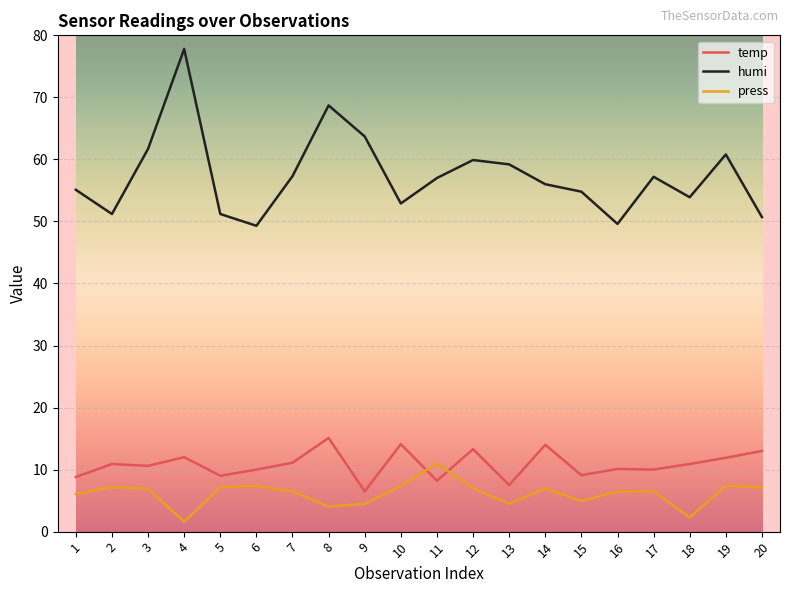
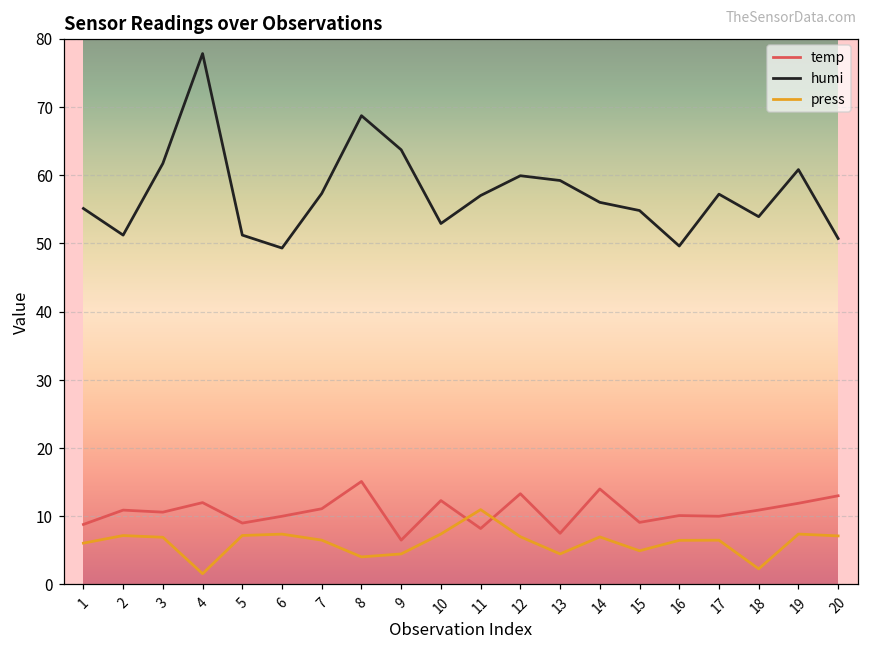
temp, 10: 14 -> 12
